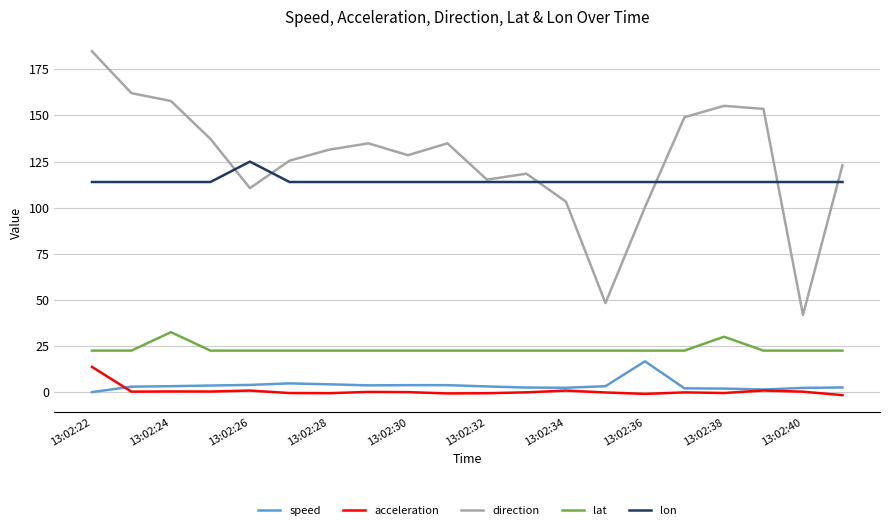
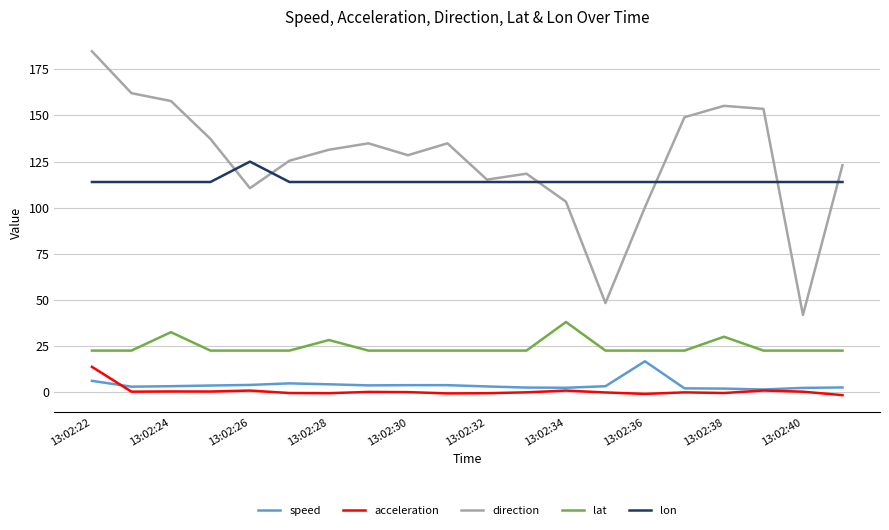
speed, 13:02:22: 0 -> 6
lat, 13:02:28: 23 -> 28
lat, 13:02:34: 23 -> 38
